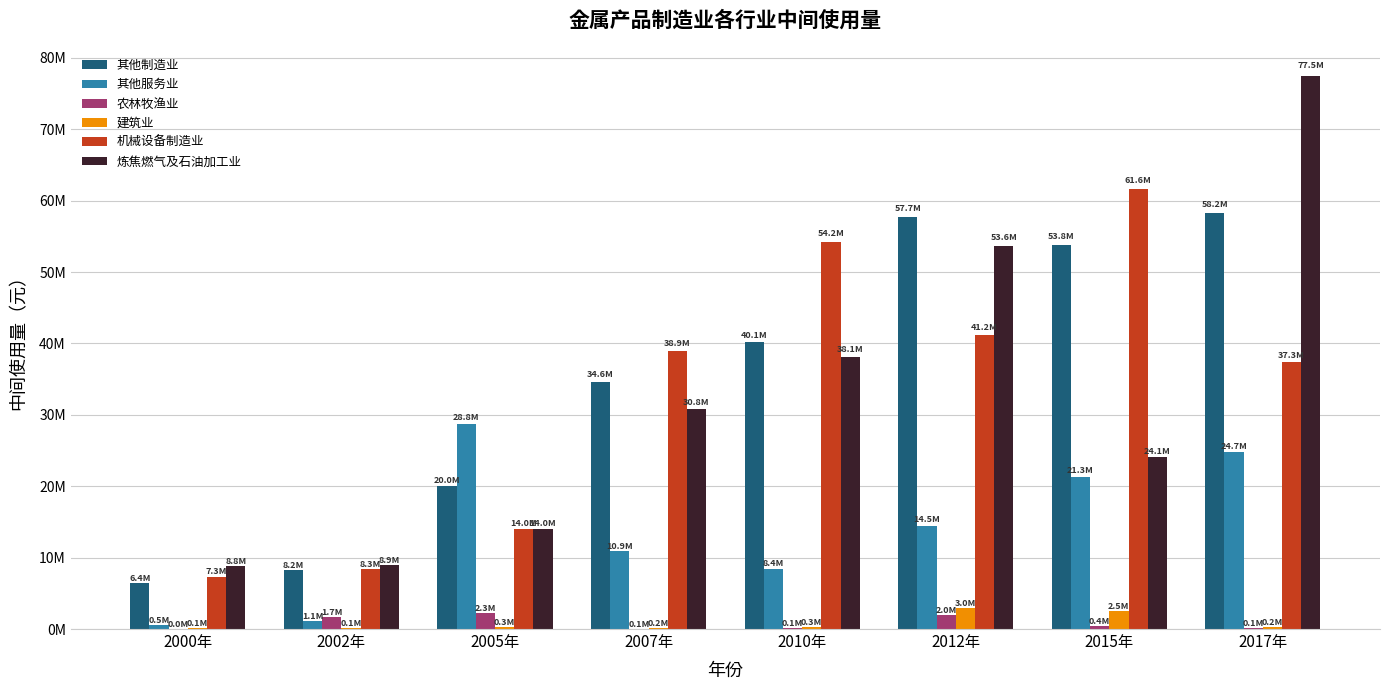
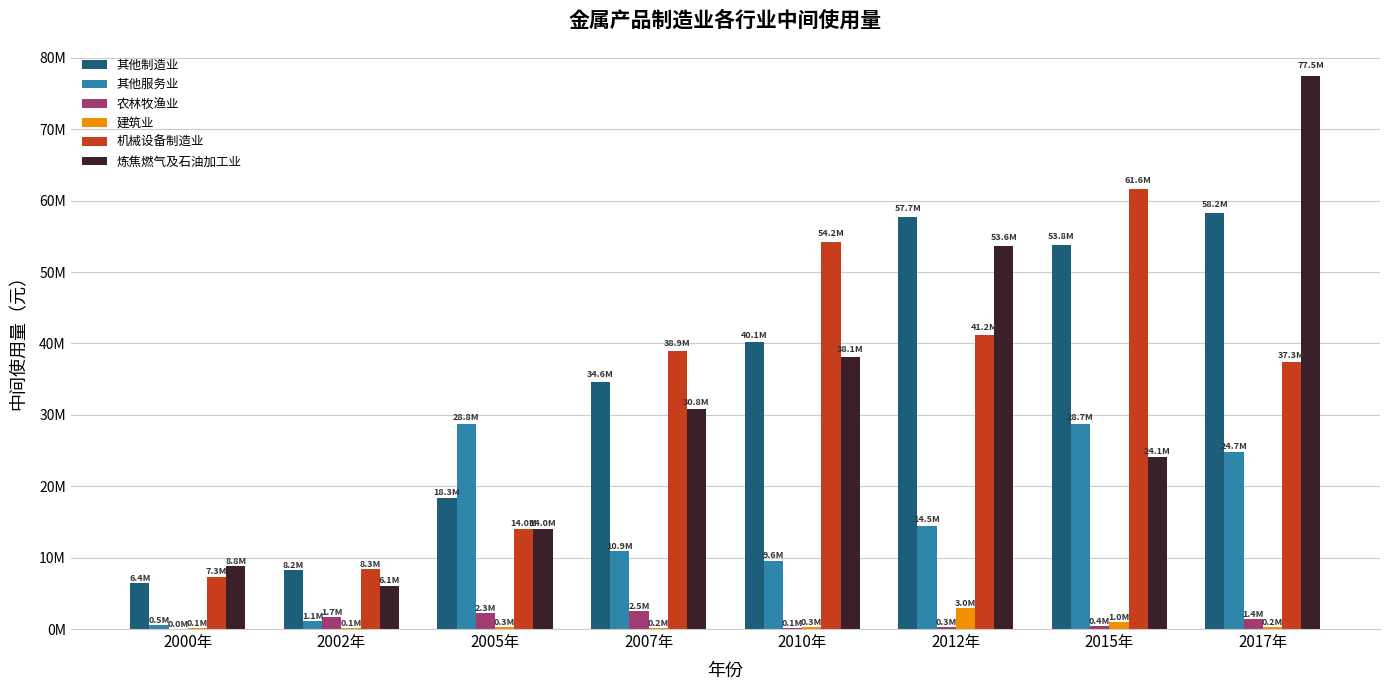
炼焦燃气及石油加工业, 2002年: 8.9M -> 6.1M
其他制造业, 2005年: 20.0M -> 18.3M
农林牧渔业, 2007年: 0.1M -> 2.5M
其他服务业, 2010年: 8.4M -> 9.6M
农林牧渔业, 2012年: 2.0M -> 0.3M
其他服务业, 2015年: 21.3M -> 28.7M
建筑业, 2015年: 2.5M -> 1.0M
农林牧渔业, 2017年: 0.1M -> 1.4M
